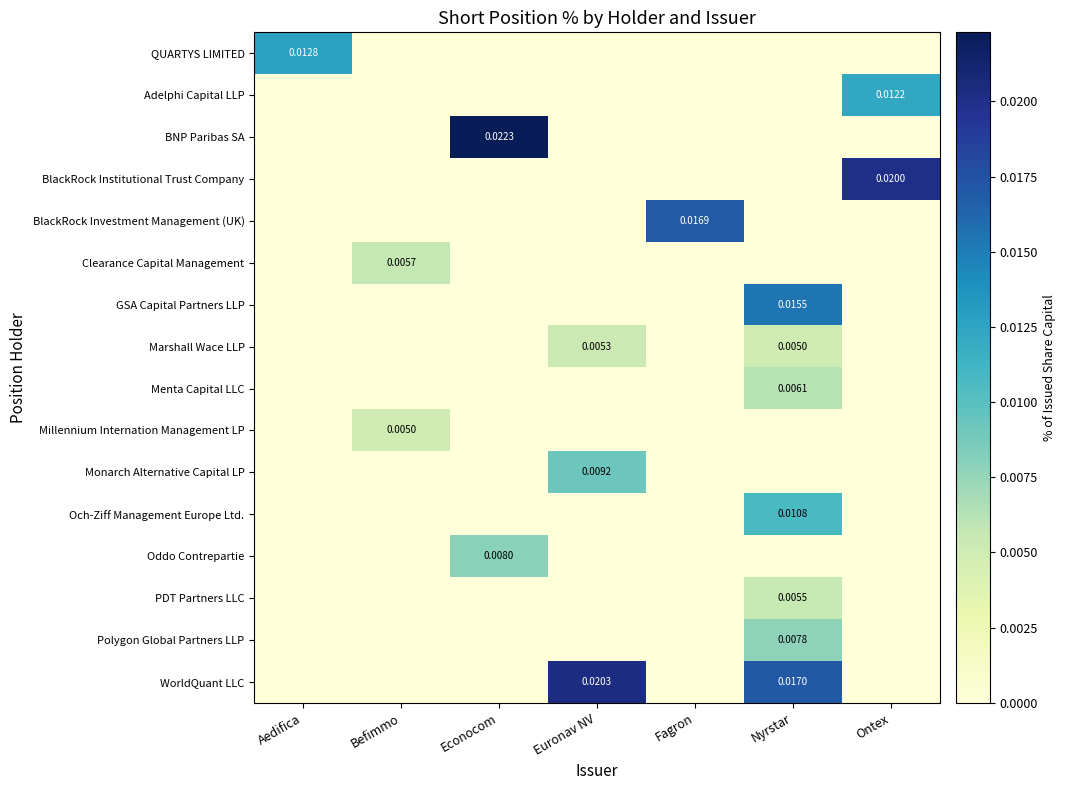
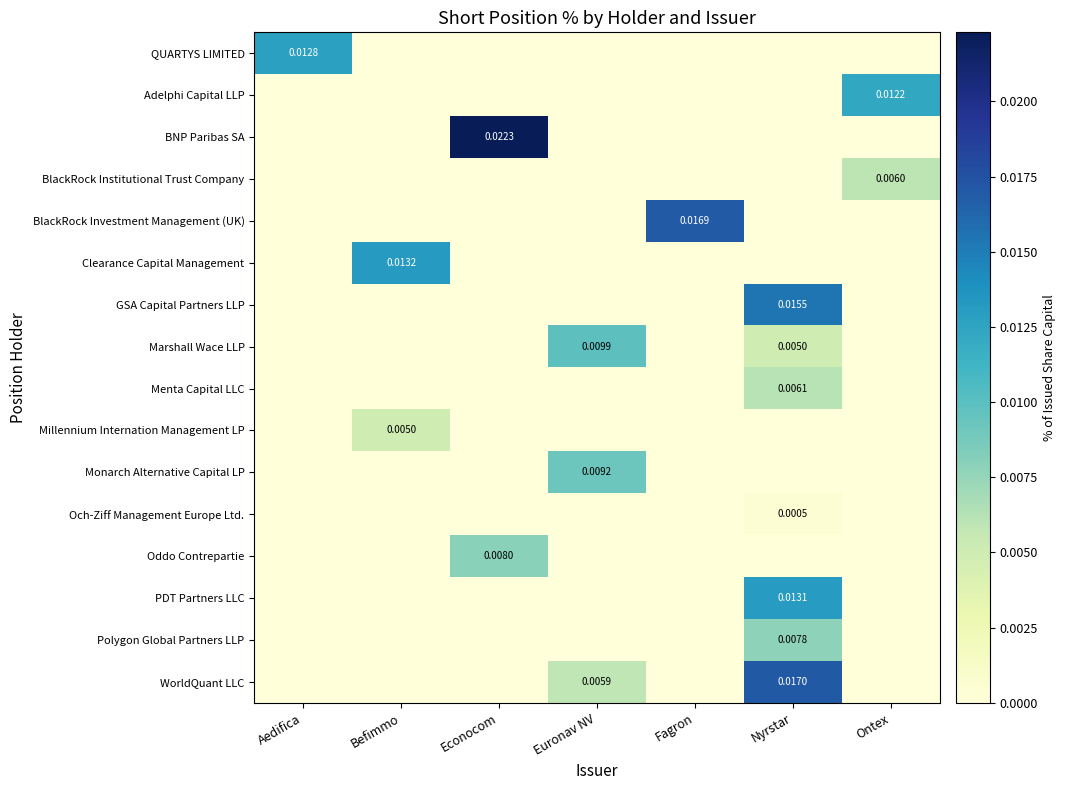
BlackRock Institutional Trust Company, Ontex: 0.0200 -> 0.0060
Clearance Capital Management, Befimmo: 0.0057 -> 0.0132
Marshall Wace LLP, Euronav NV: 0.0053 -> 0.0099
Och-Ziff Management Europe Ltd., Nyrstar: 0.0108 -> 0.0005
PDT Partners LLC, Nyrstar: 0.0055 -> 0.0131
WorldQuant LLC, Euronav NV: 0.0203 -> 0.0059
